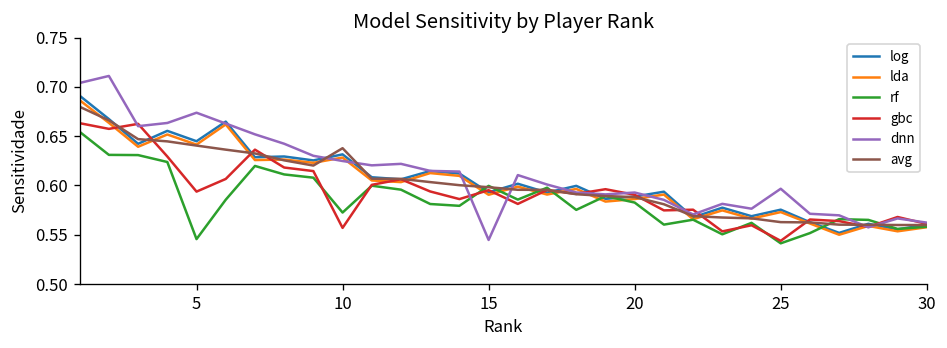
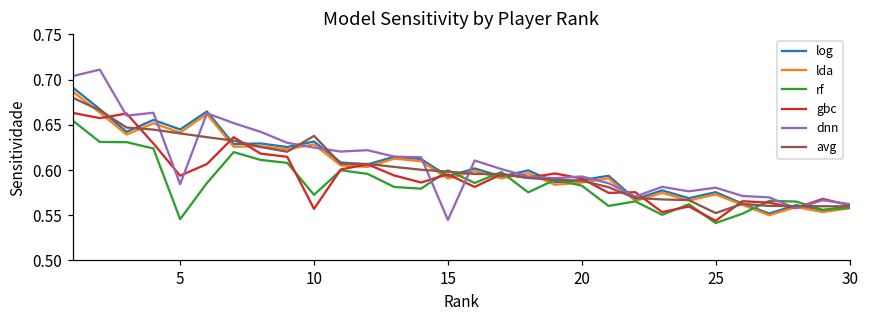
dnn, 5: 0.67 -> 0.58
dnn, 25: 0.60 -> 0.58
avg, 25: 0.56 -> 0.55
